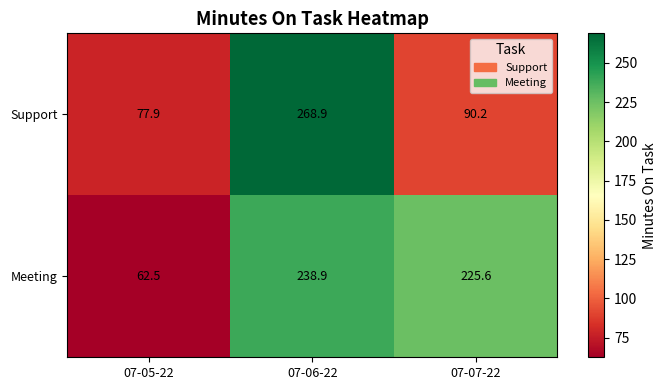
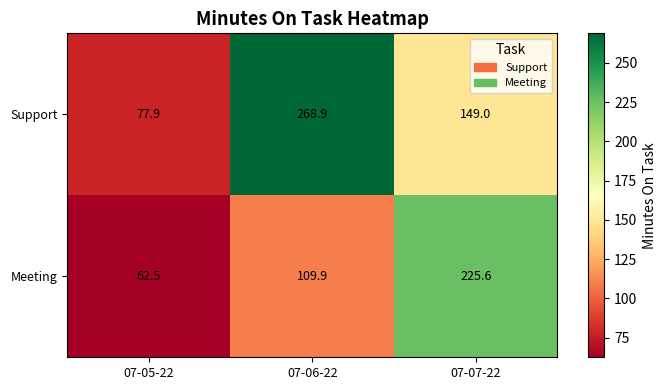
Support, 07-07-22: 90.2 -> 149.0
Meeting, 07-06-22: 238.9 -> 109.9
